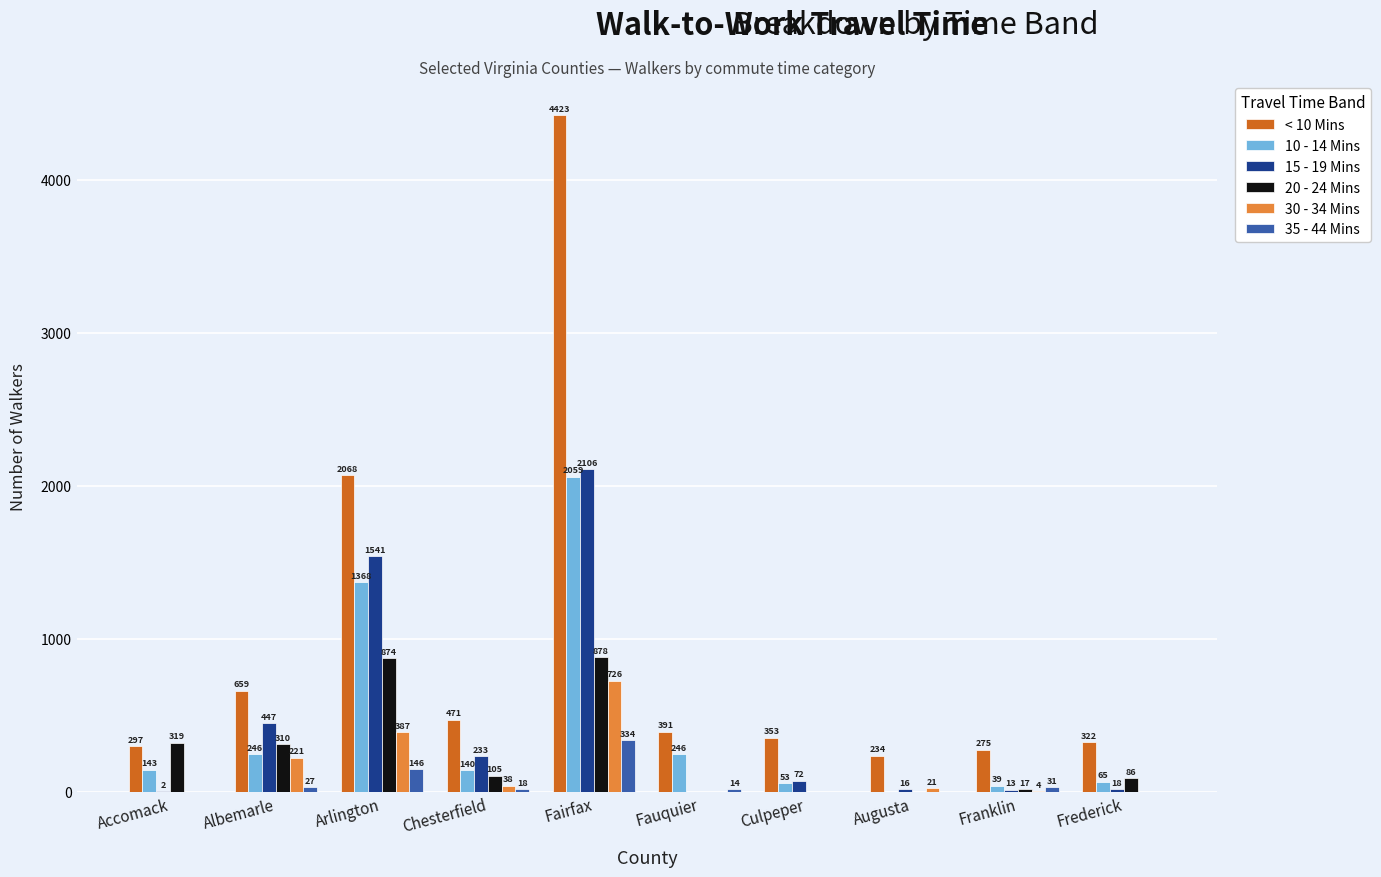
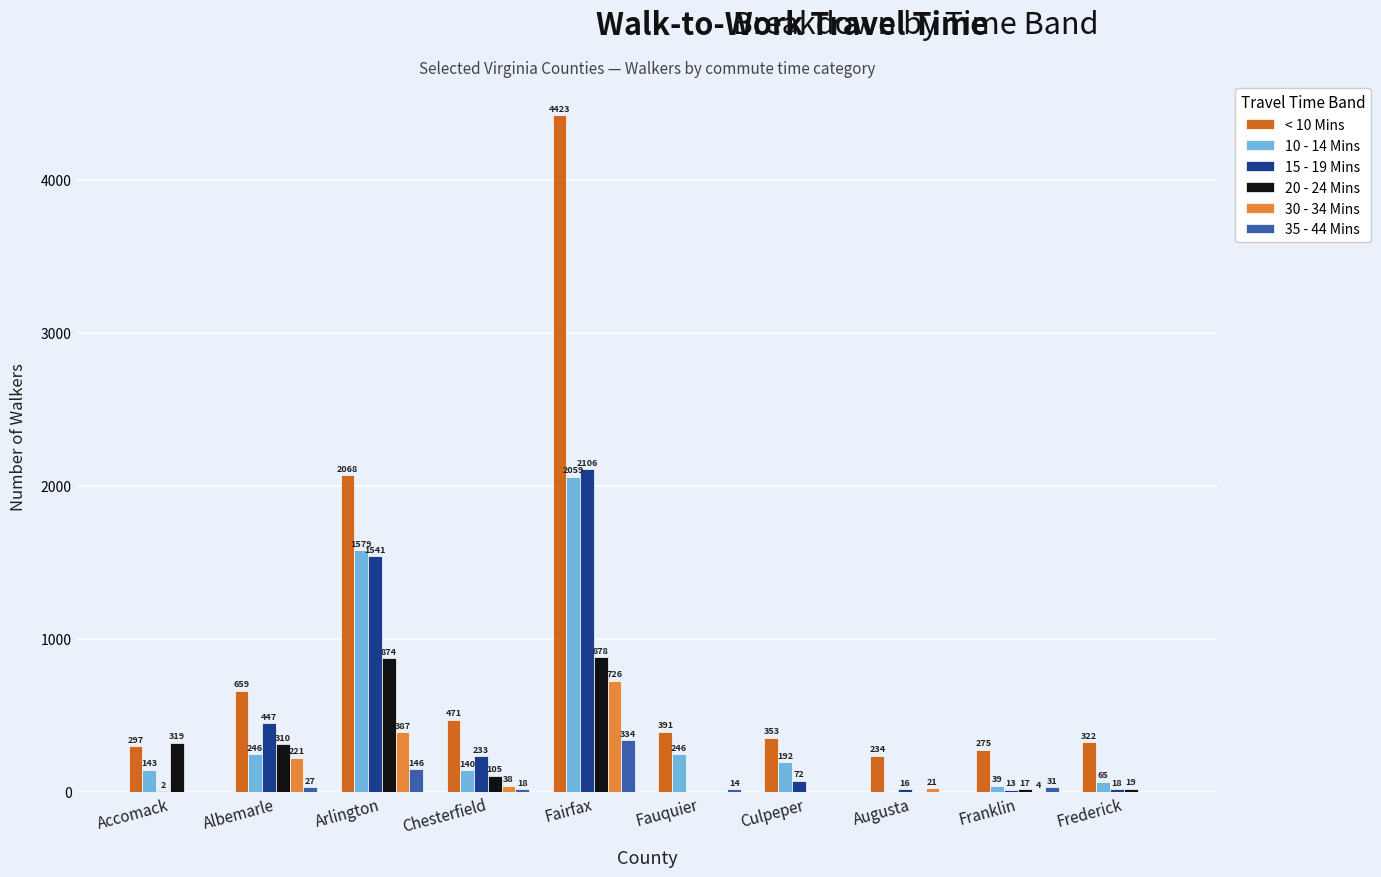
10 - 14 Mins, Arlington: 1368 -> 1579
10 - 14 Mins, Culpeper: 53 -> 192
20 - 24 Mins, Frederick: 86 -> 19
